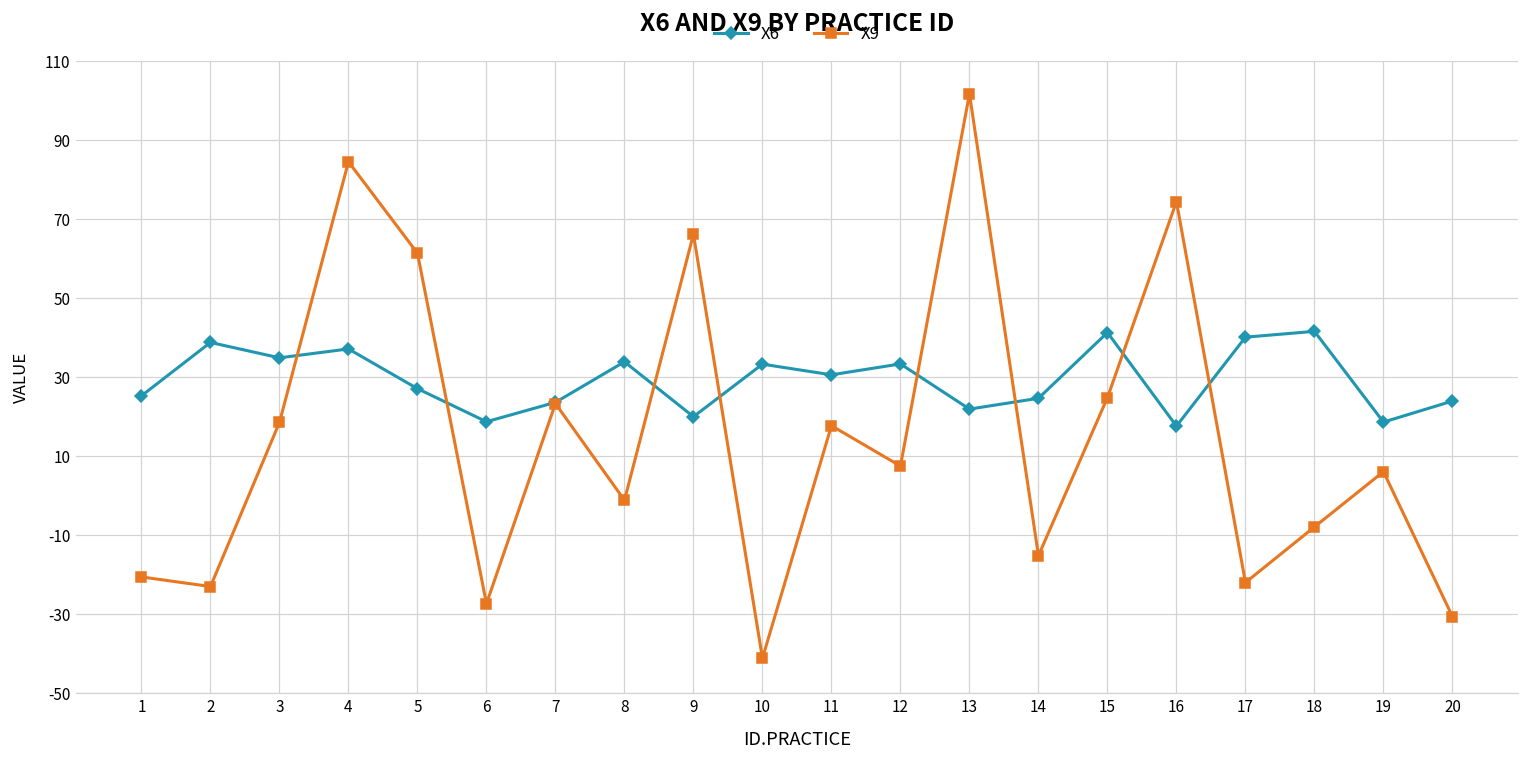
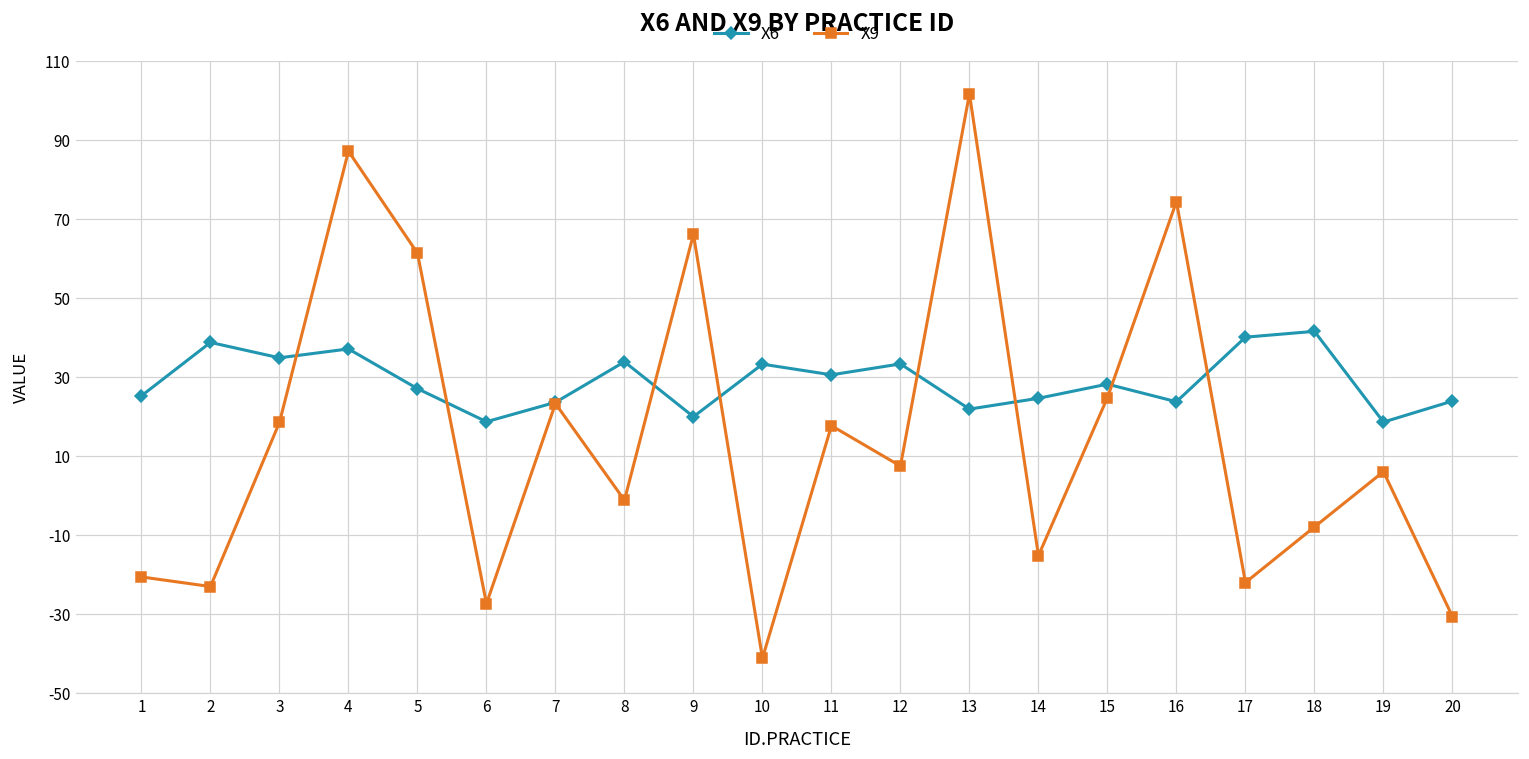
X9, 4: 85 -> 87
X6, 15: 41 -> 28
X6, 16: 18 -> 24
